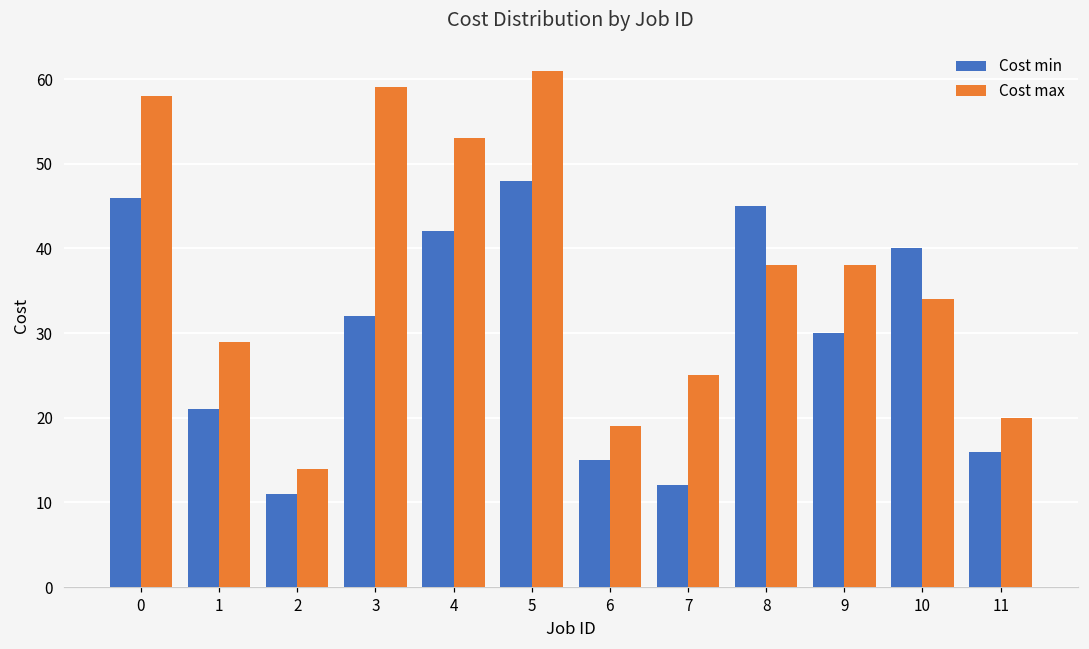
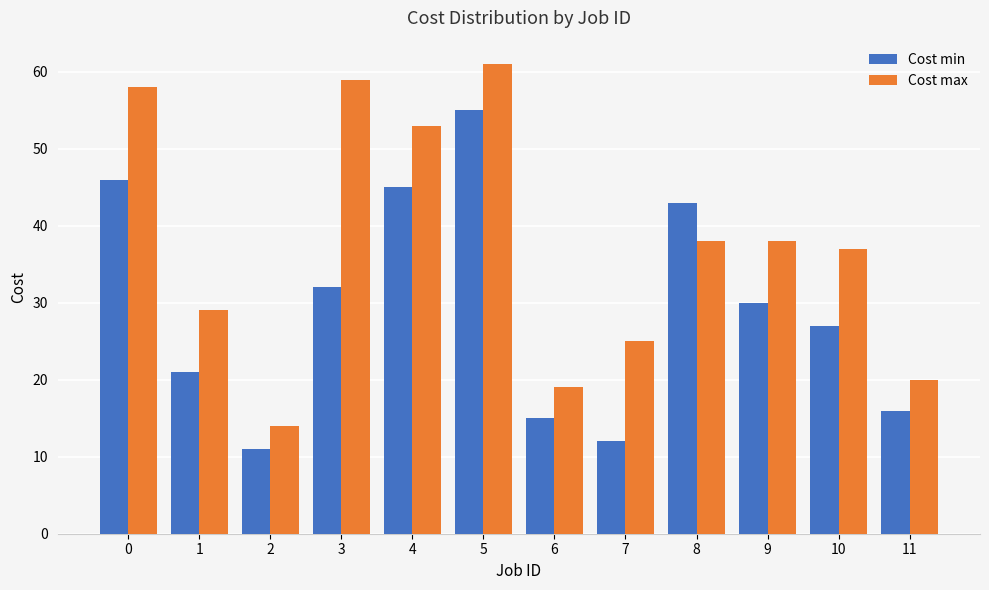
Cost min, 4: 42 -> 45
Cost min, 5: 48 -> 55
Cost min, 8: 45 -> 43
Cost min, 10: 40 -> 27
Cost max, 10: 34 -> 37
